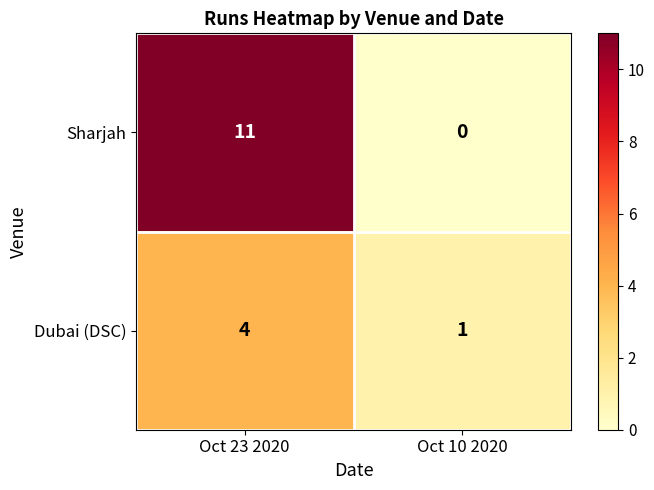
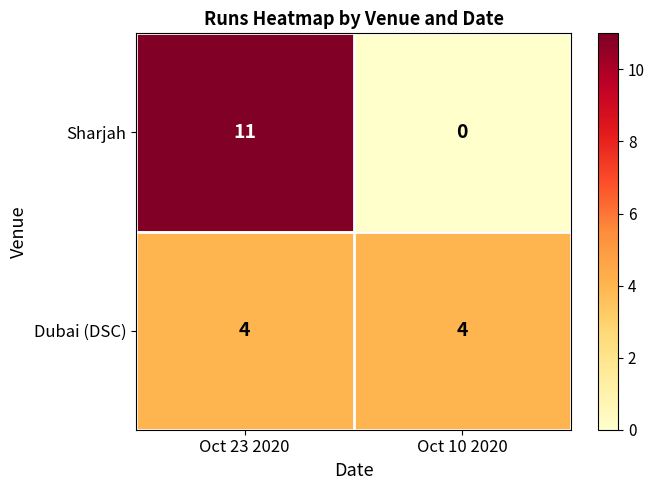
Dubai (DSC), Oct 10 2020: 1 -> 4
